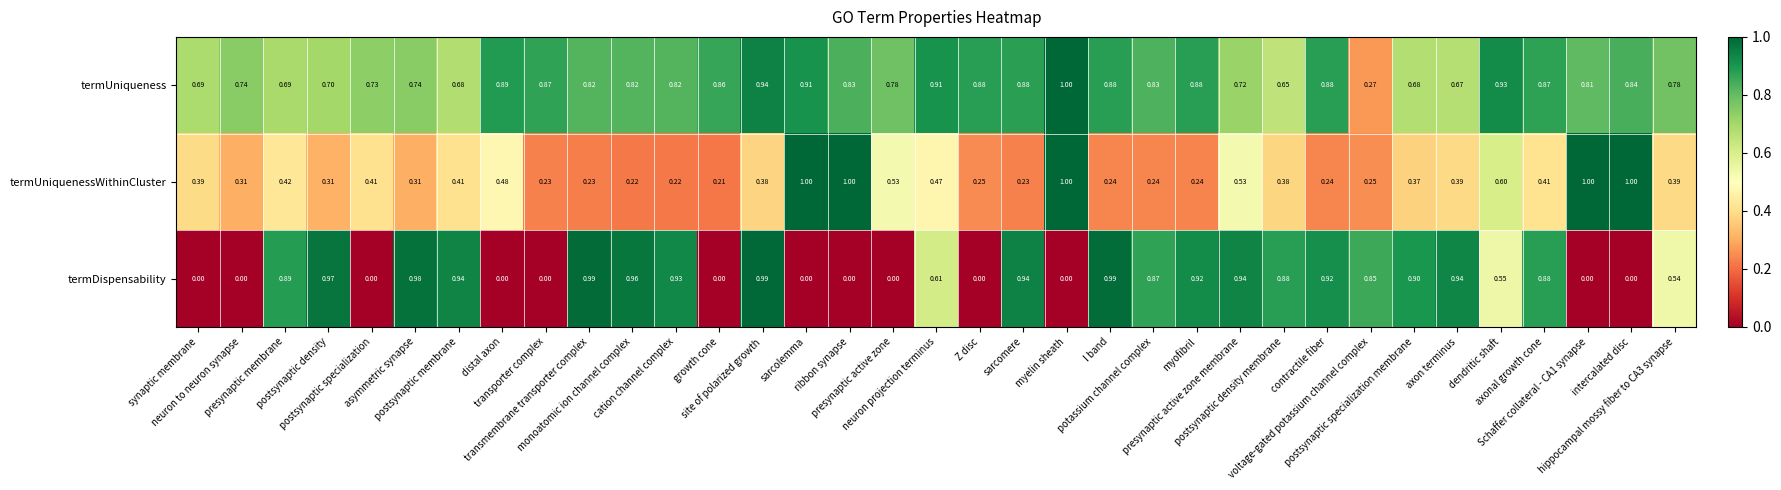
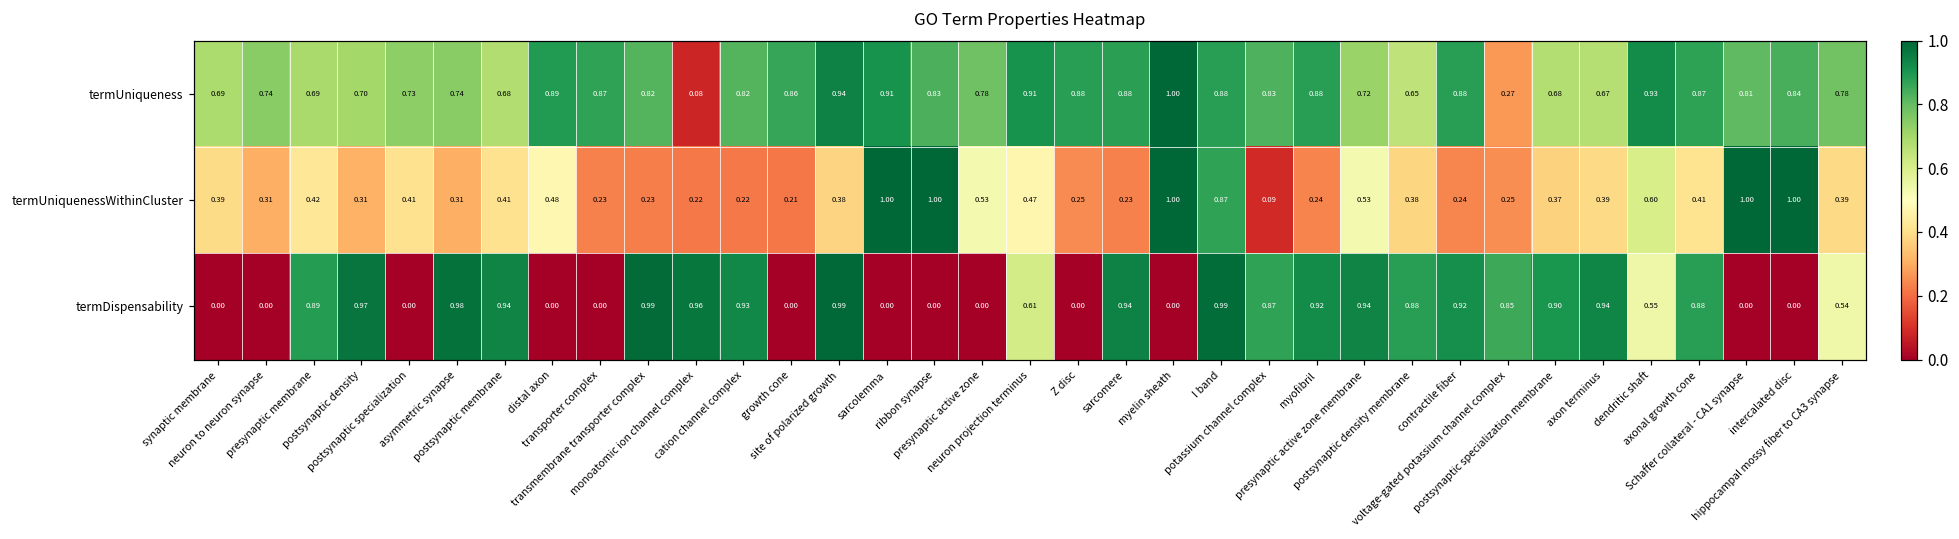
termUniqueness, monoatomic ion channel complex: 0.82 -> 0.08
termUniquenessWithinCluster, I band: 0.24 -> 0.87
termUniquenessWithinCluster, potassium channel complex: 0.24 -> 0.09
